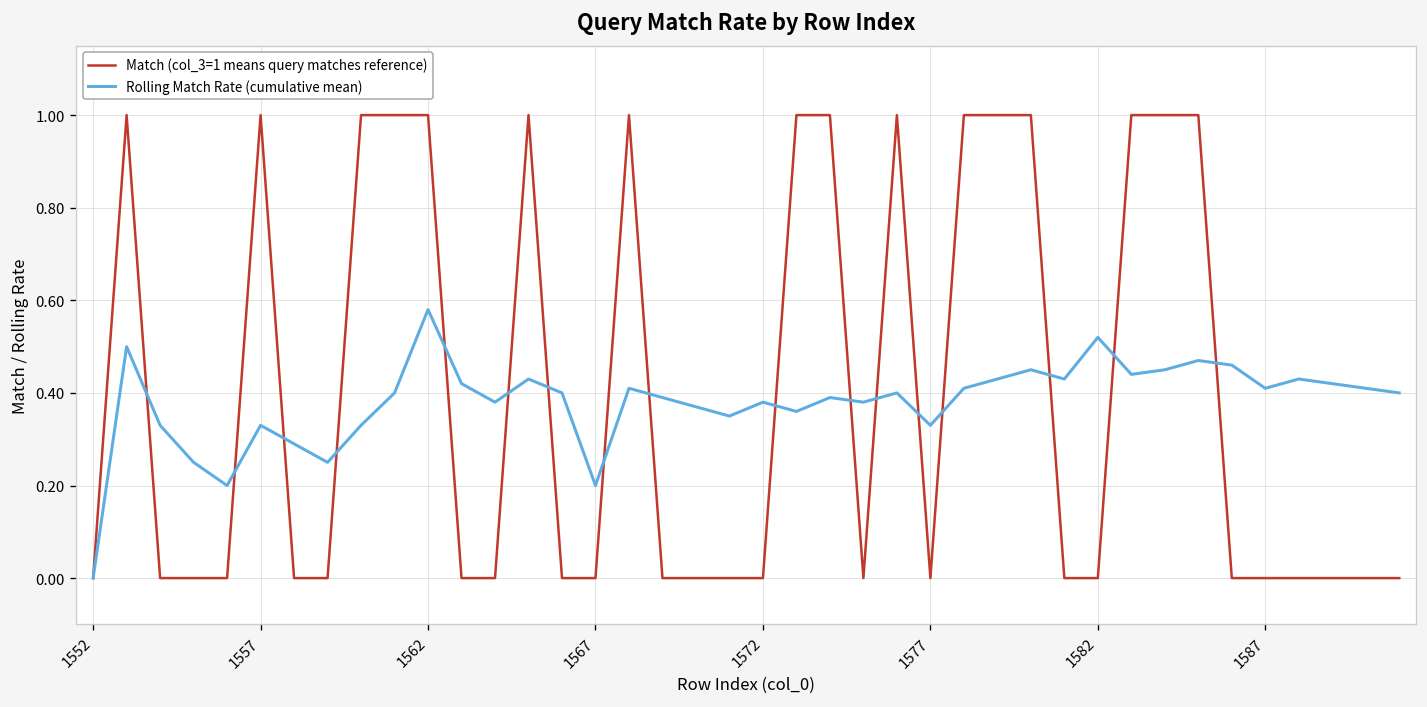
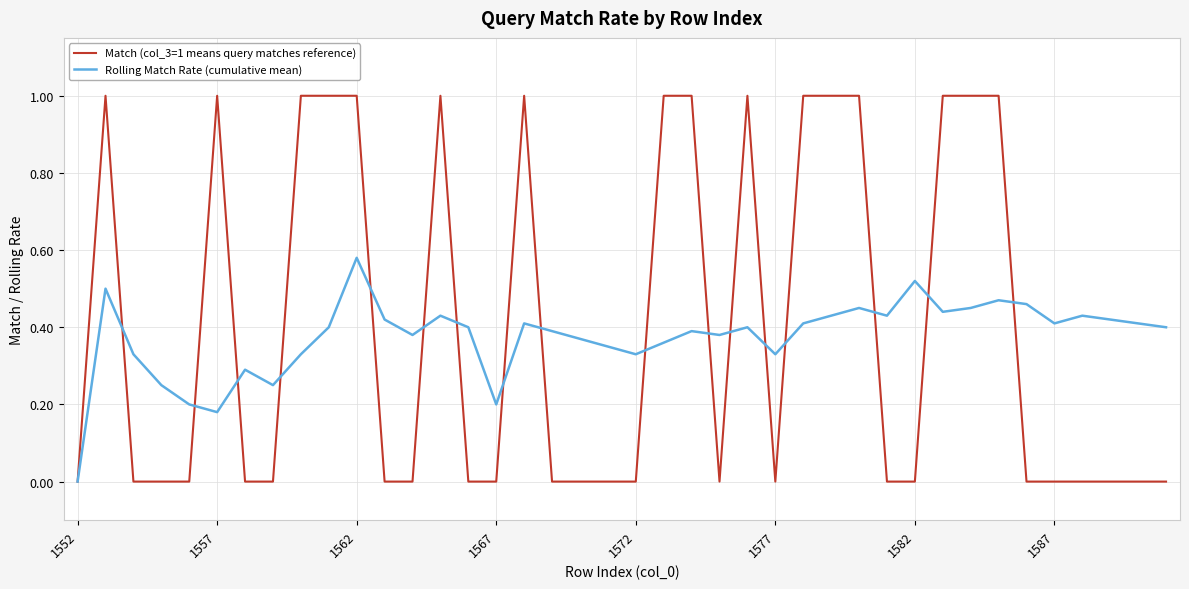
Rolling Match Rate (cumulative mean), 1557: 0.33 -> 0.18
Rolling Match Rate (cumulative mean), 1572: 0.38 -> 0.33
